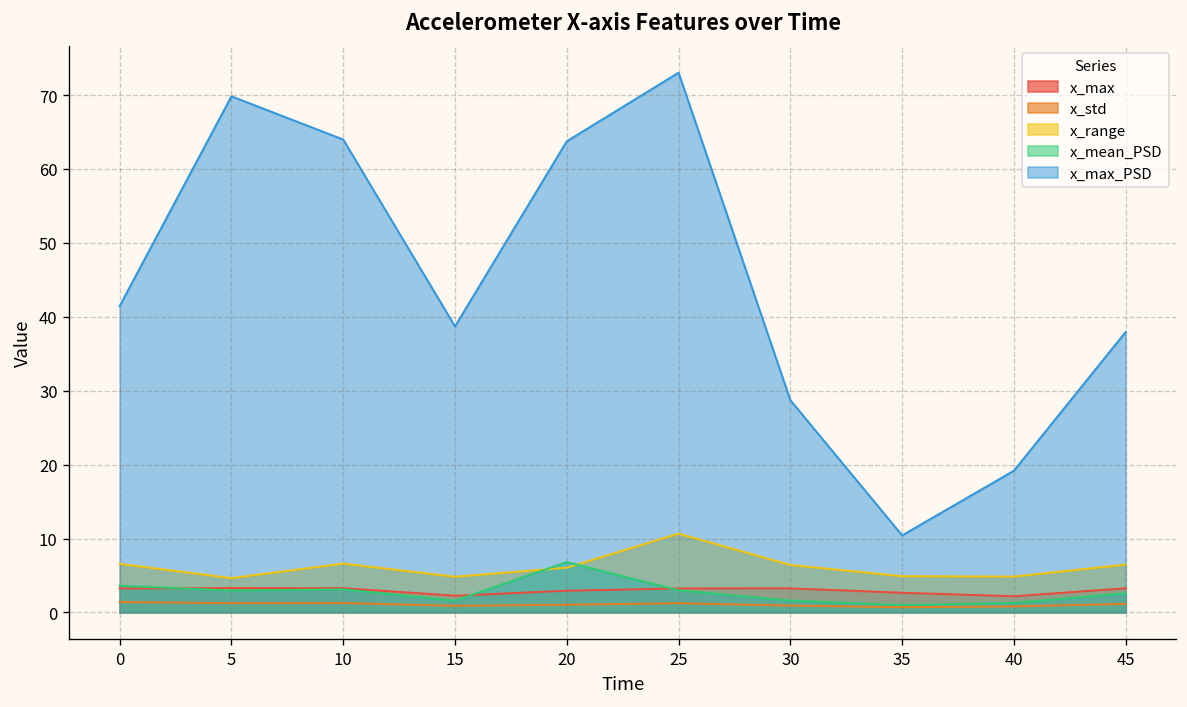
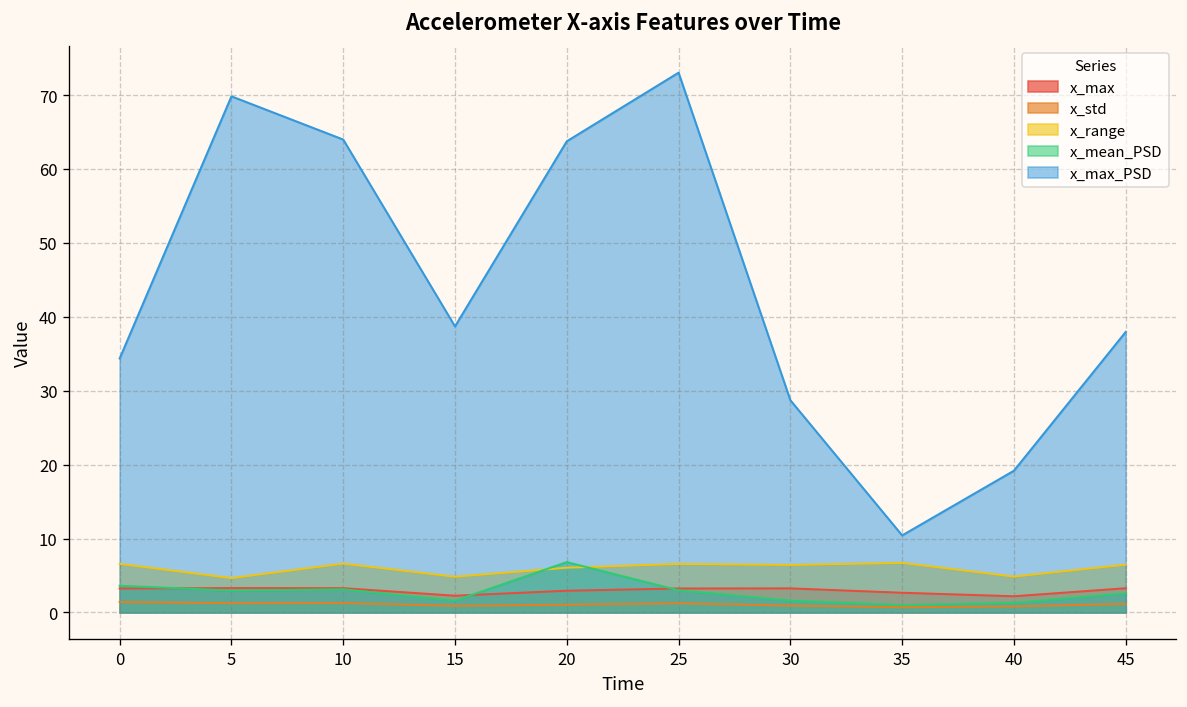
x_max_PSD, 0: 41 -> 34
x_range, 25: 11 -> 7
x_range, 35: 5 -> 7
